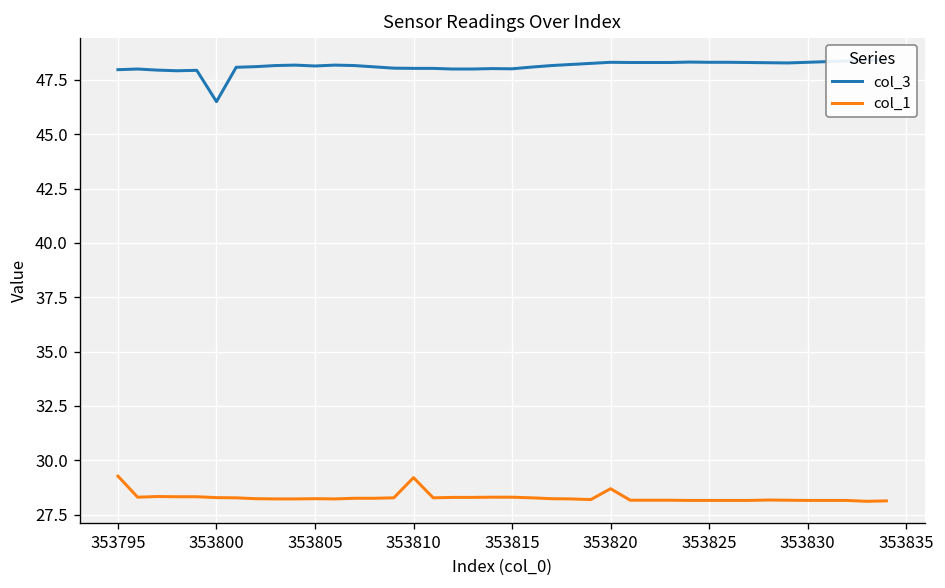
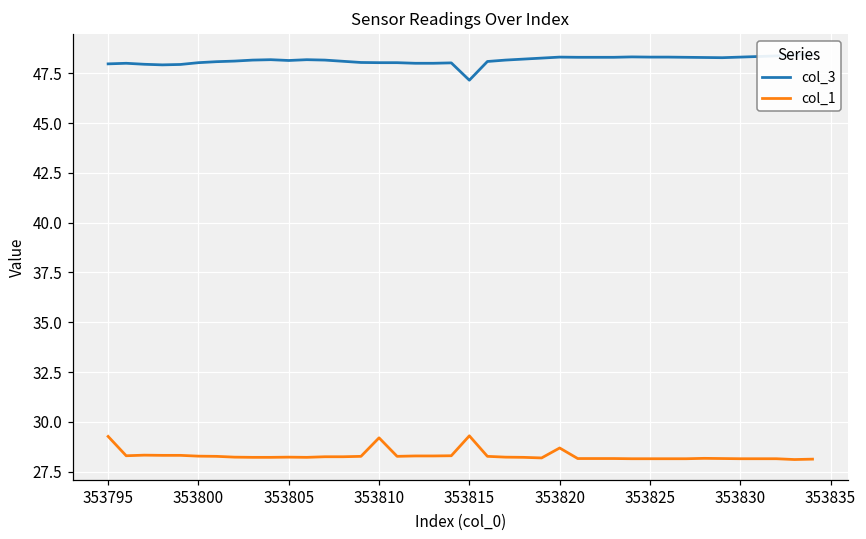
col_3, 353800: 46.5 -> 48.0
col_3, 353815: 48.0 -> 47.2
col_1, 353815: 28.3 -> 29.3
